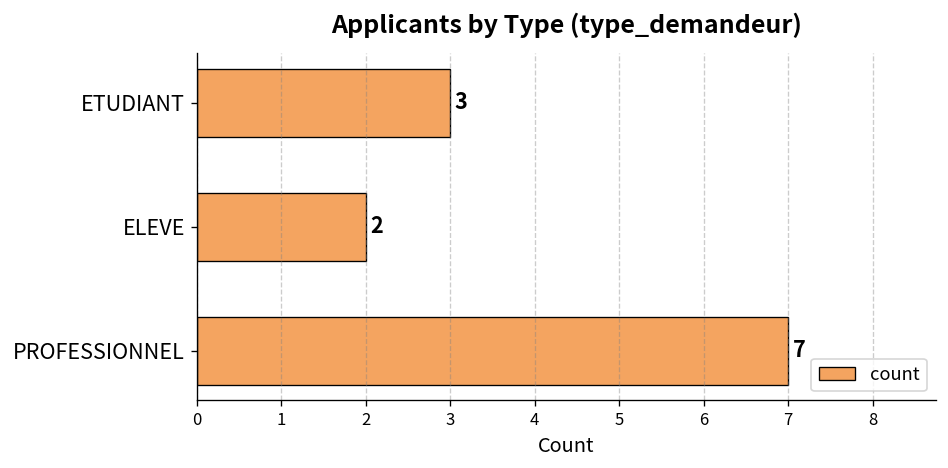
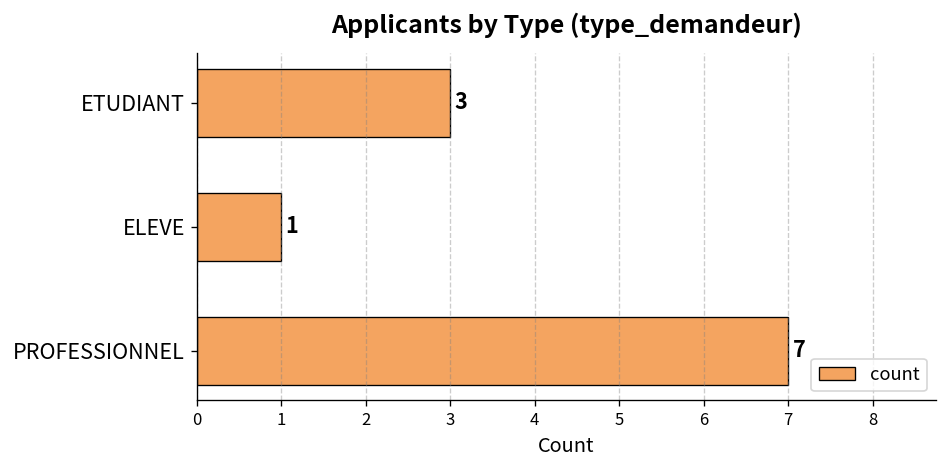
ELEVE: 2 -> 1
